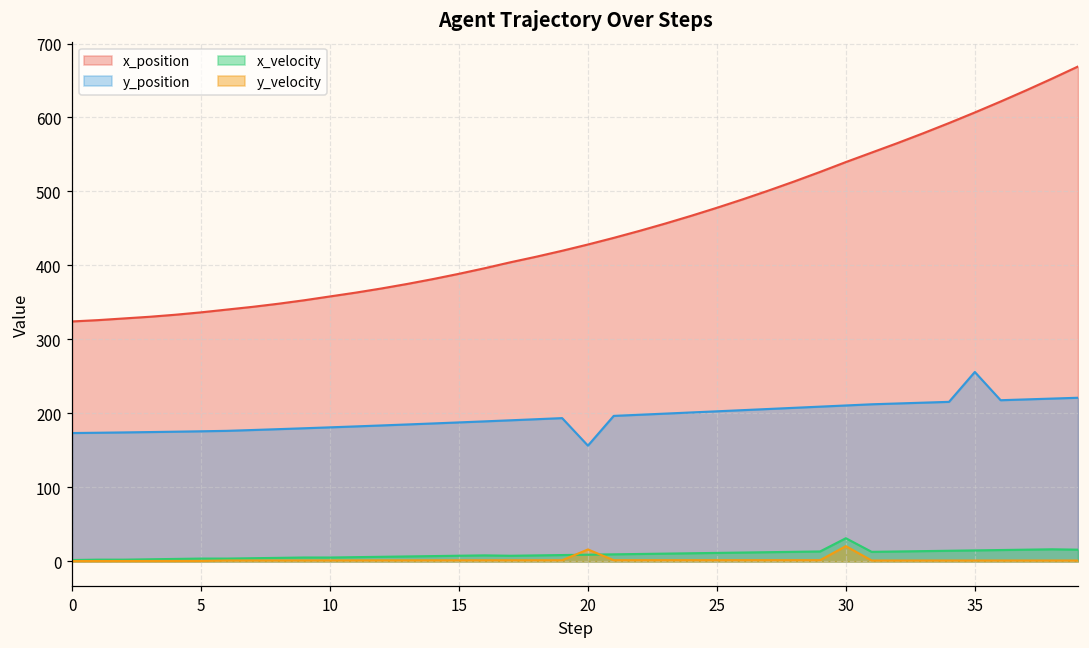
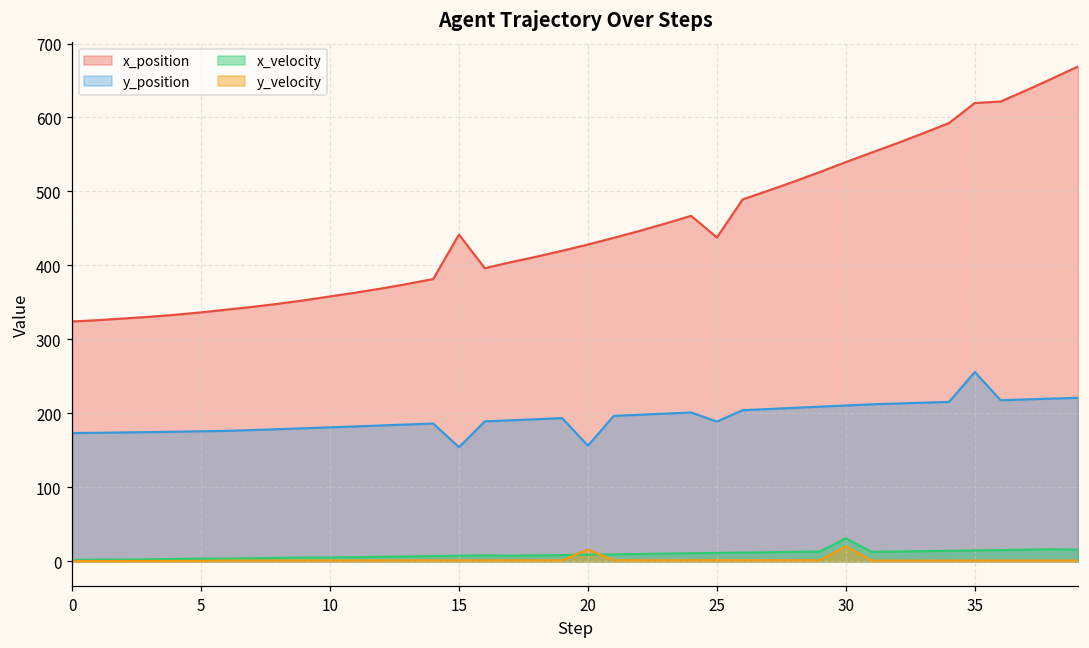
x_position, 15: 390 -> 440
y_position, 15: 190 -> 150
x_position, 25: 480 -> 440
y_position, 25: 200 -> 190
x_position, 35: 610 -> 620
